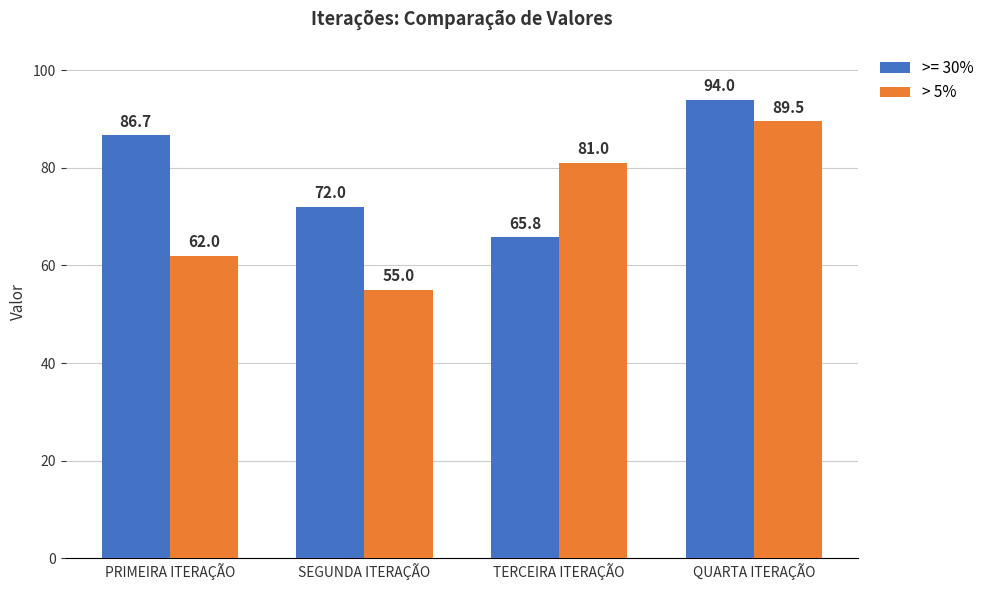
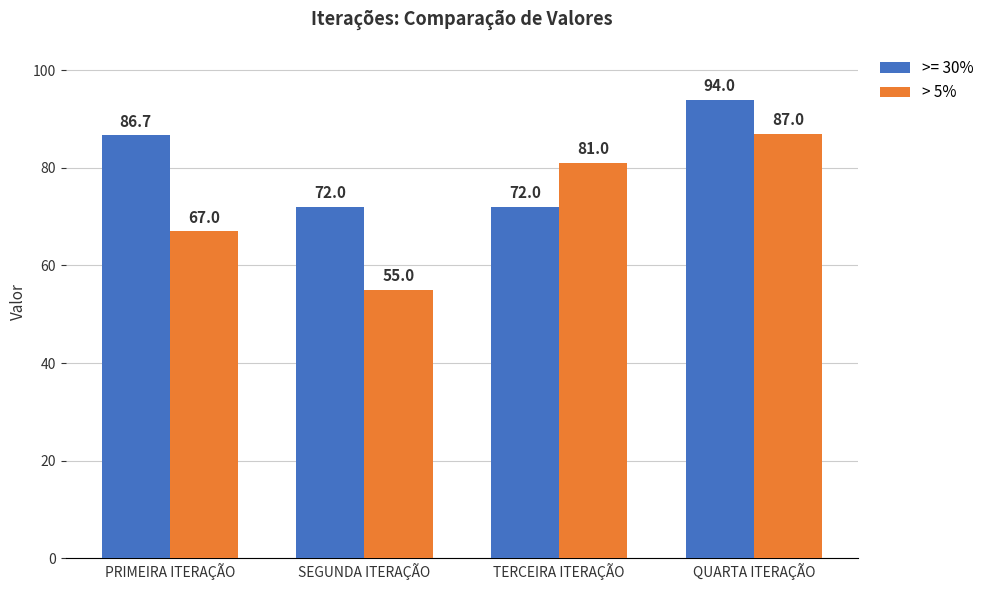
> 5%, PRIMEIRA ITERAÇÃO: 62.0 -> 67.0
>= 30%, TERCEIRA ITERAÇÃO: 65.8 -> 72.0
> 5%, QUARTA ITERAÇÃO: 89.5 -> 87.0
